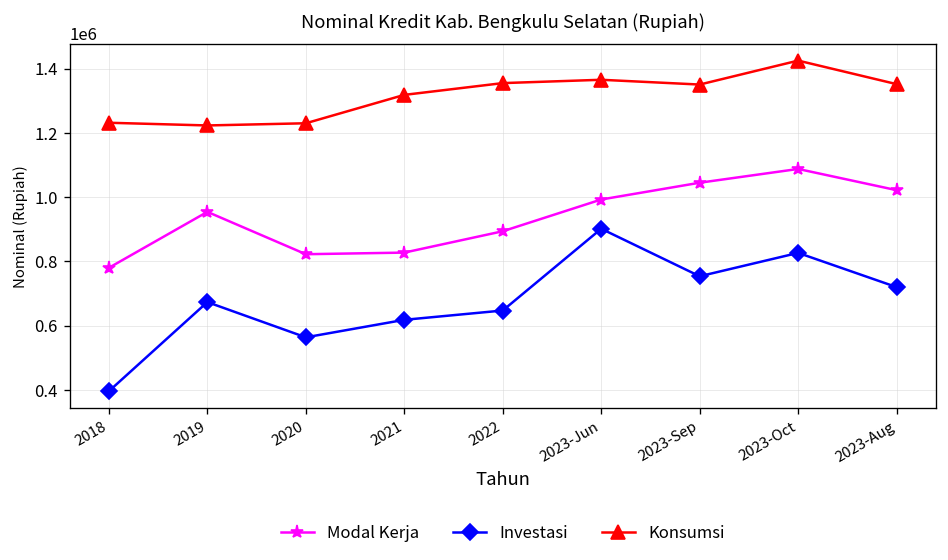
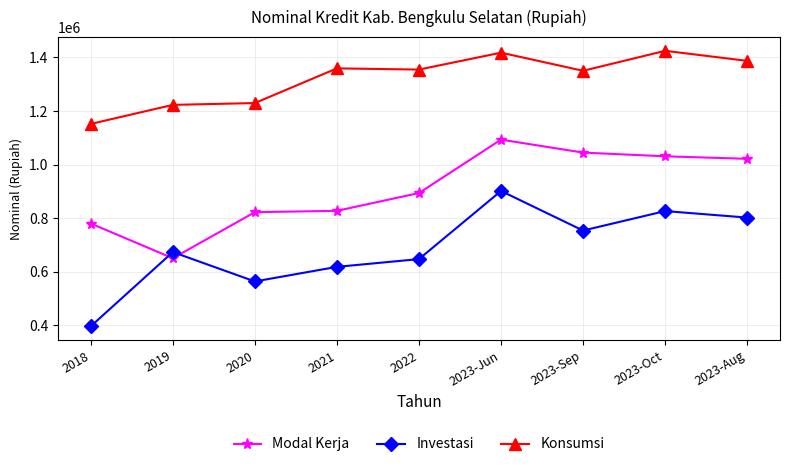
Konsumsi, 2018: 1230000 -> 1150000
Modal Kerja, 2019: 950000 -> 650000
Konsumsi, 2021: 1320000 -> 1360000
Modal Kerja, 2023-Jun: 990000 -> 1090000
Konsumsi, 2023-Jun: 1360000 -> 1420000
Modal Kerja, 2023-Oct: 1090000 -> 1030000
Investasi, 2023-Aug: 720000 -> 800000
Konsumsi, 2023-Aug: 1350000 -> 1390000
